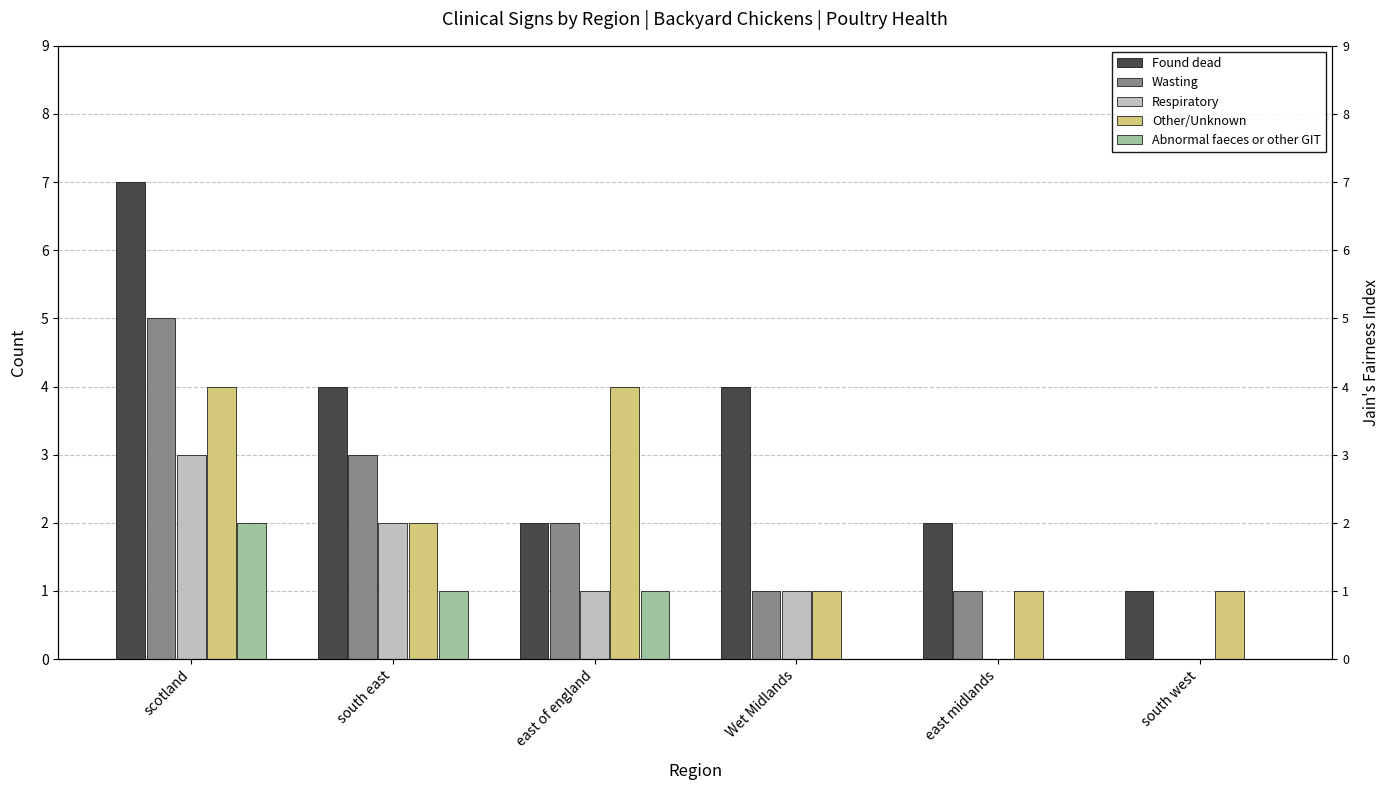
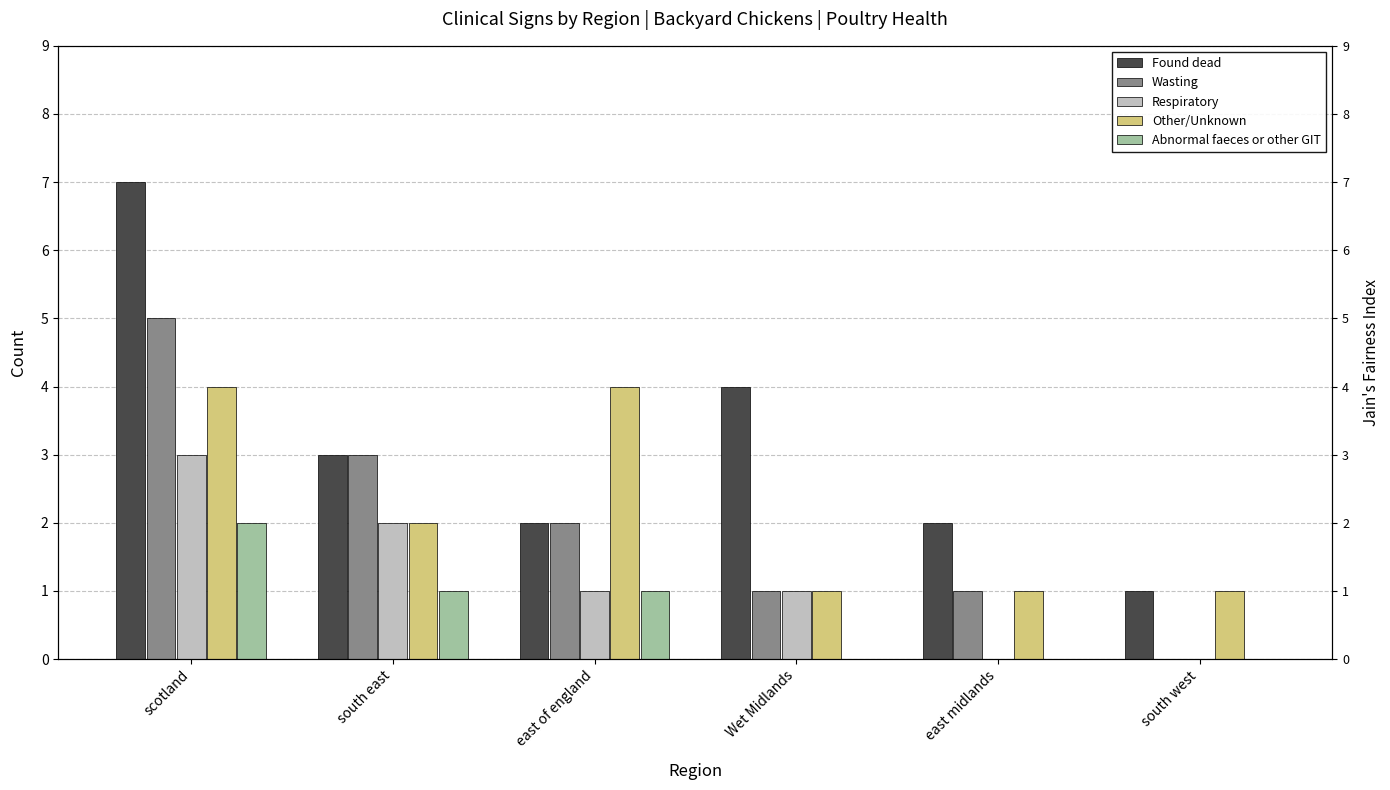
Found dead, south east: 4 -> 3
